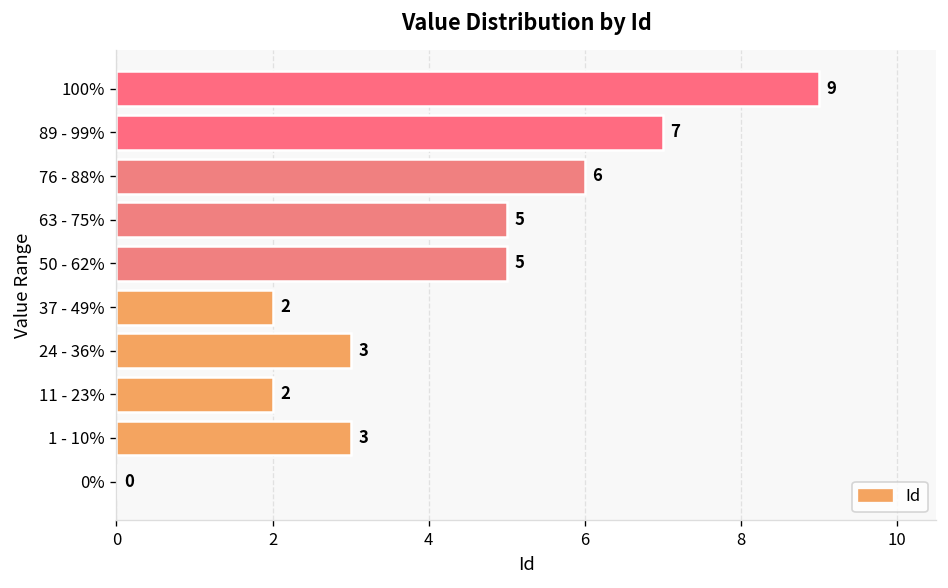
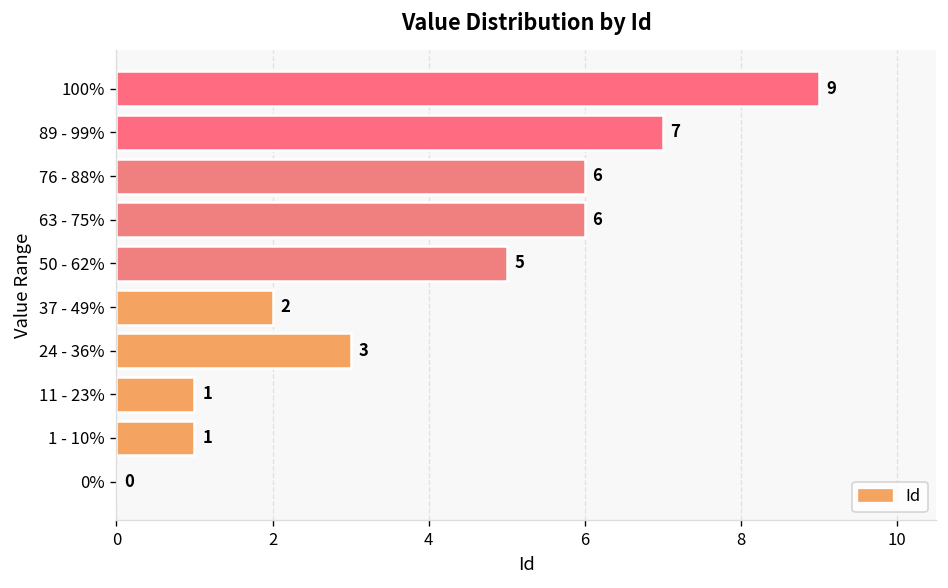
63 - 75%: 5 -> 6
11 - 23%: 2 -> 1
1 - 10%: 3 -> 1
